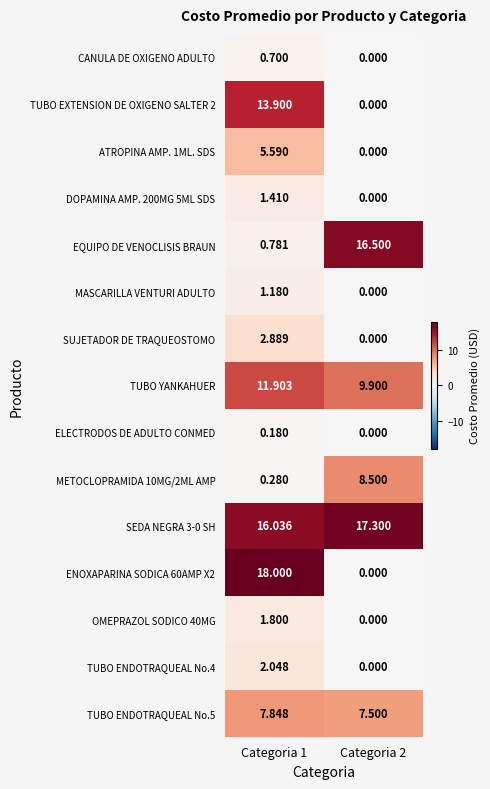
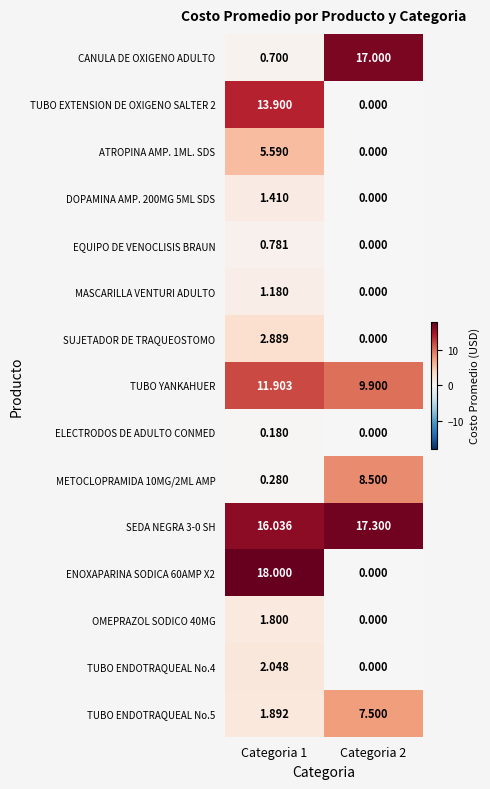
CANULA DE OXIGENO ADULTO, Categoria 2: 0.000 -> 17.000
EQUIPO DE VENOCLISIS BRAUN, Categoria 2: 16.500 -> 0.000
TUBO ENDOTRAQUEAL No.5, Categoria 1: 7.848 -> 1.892
